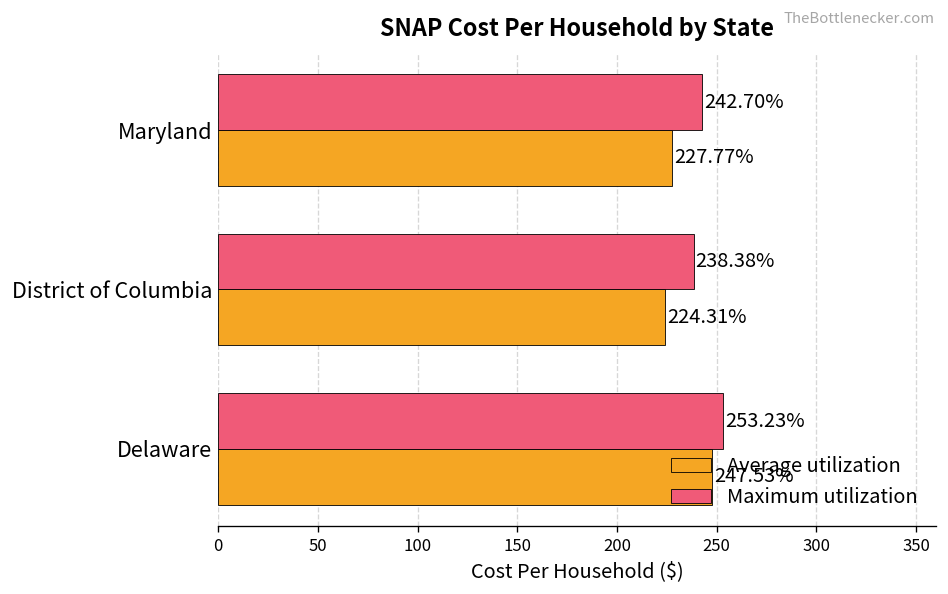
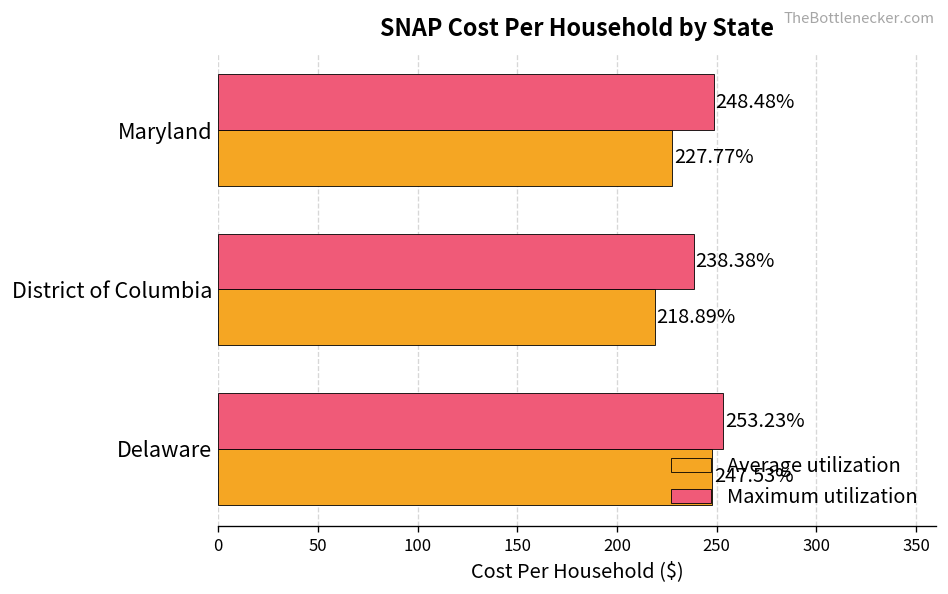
Maximum utilization, Maryland: 242.70% -> 248.48%
Average utilization, District of Columbia: 224.31% -> 218.89%
